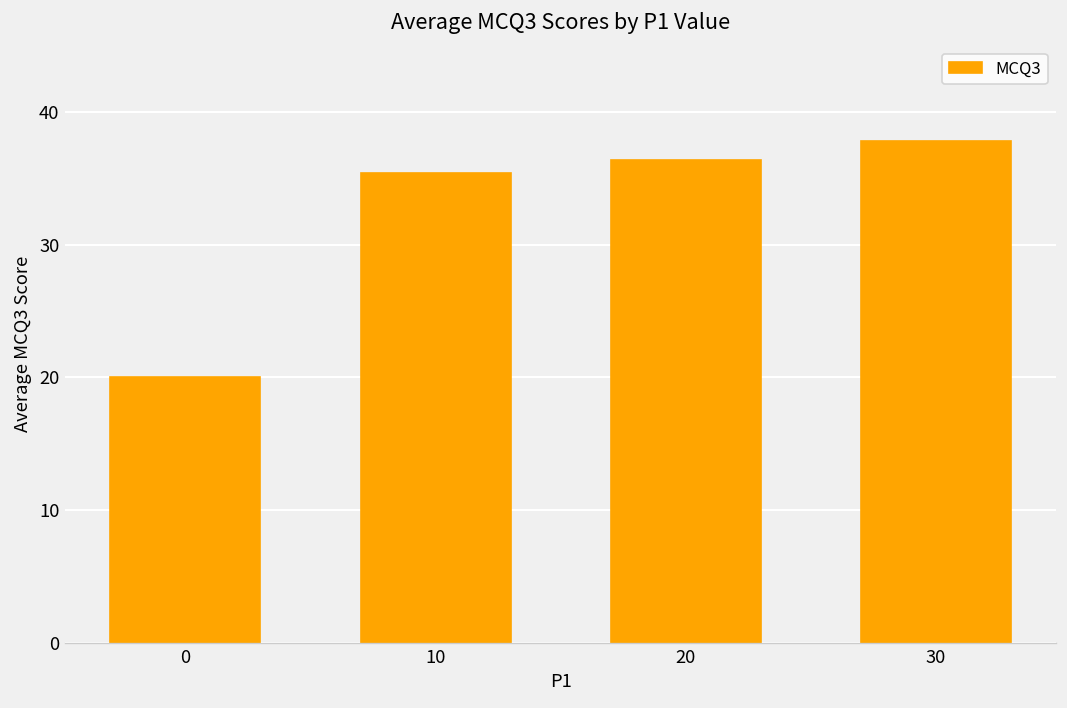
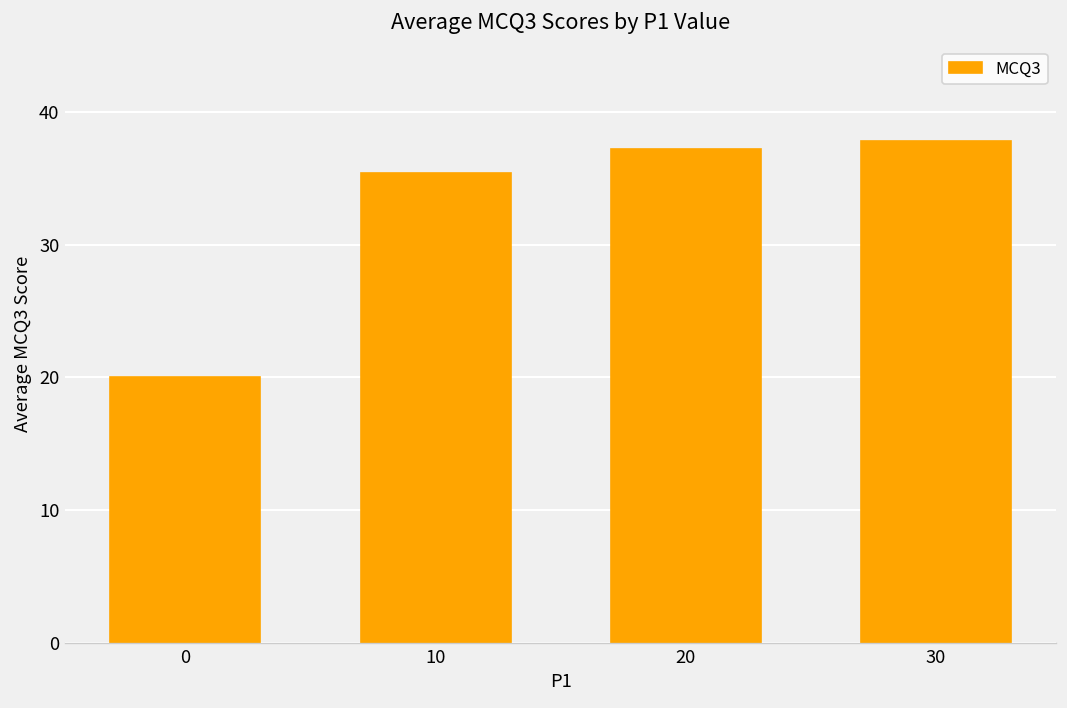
20: 36.4 -> 37.2
